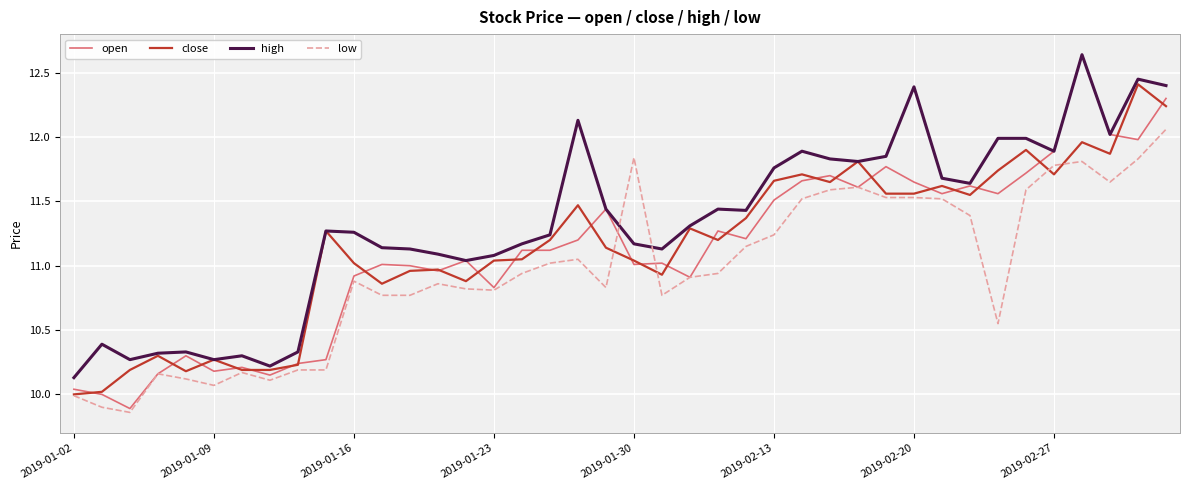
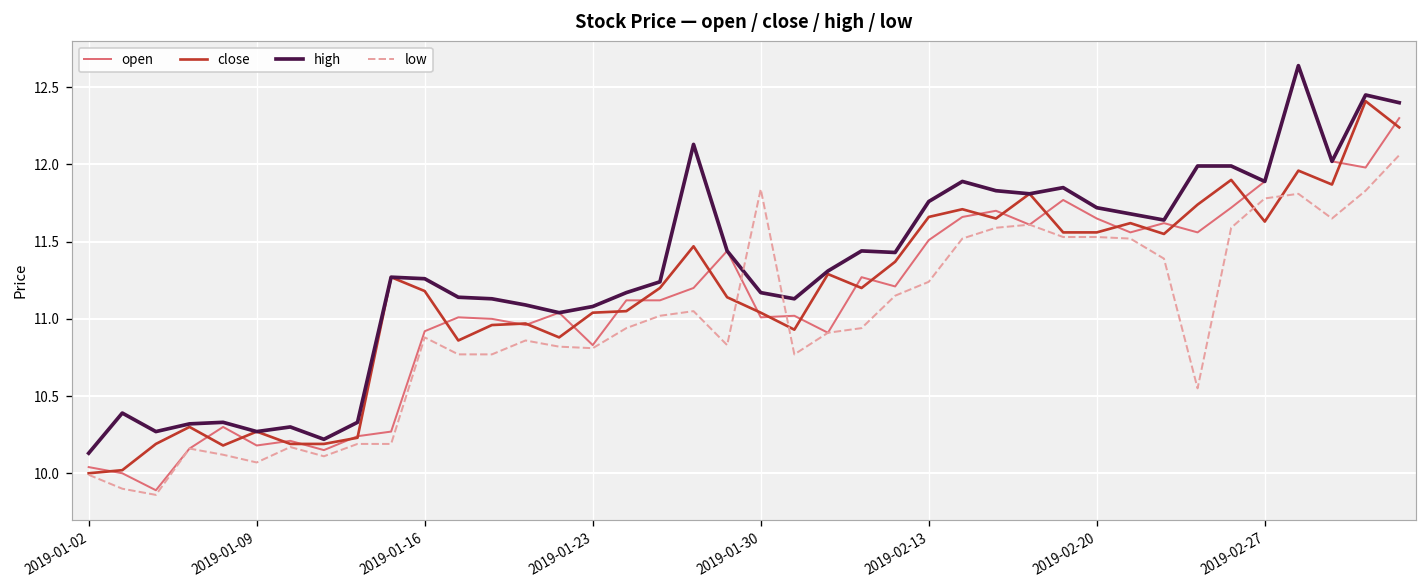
close, 2019-01-16: 11.02 -> 11.18
high, 2019-02-20: 12.39 -> 11.72
close, 2019-02-27: 11.71 -> 11.63
